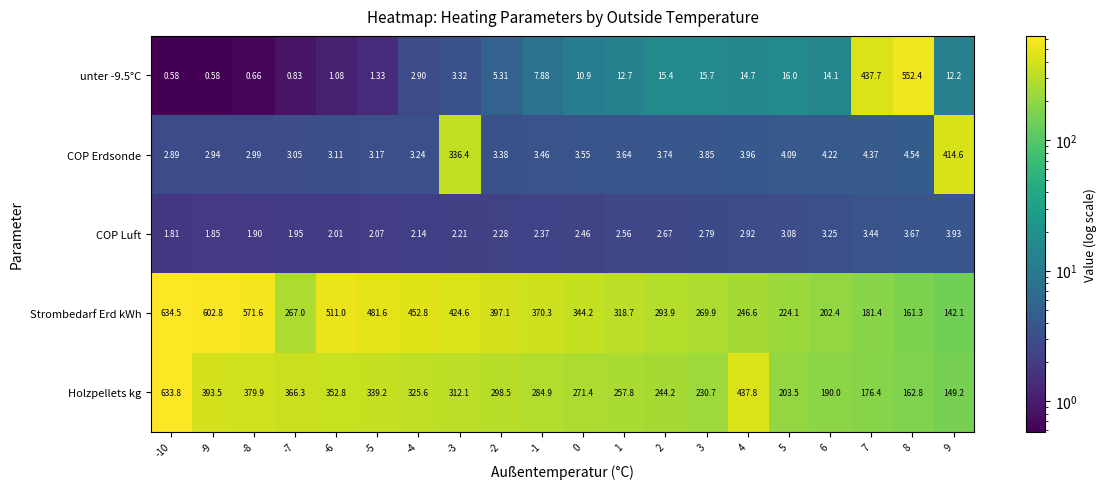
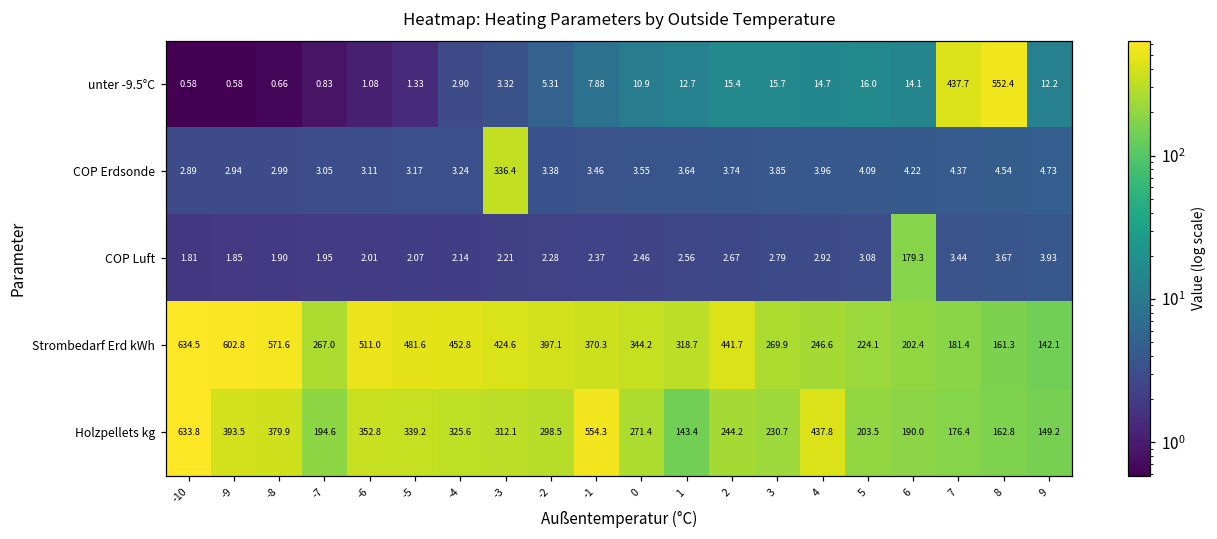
COP Erdsonde, 9: 414.6 -> 4.73
COP Luft, 6: 3.25 -> 179.3
Strombedarf Erd kWh, 2: 293.9 -> 441.7
Holzpellets kg, -7: 366.3 -> 194.6
Holzpellets kg, -1: 284.9 -> 554.3
Holzpellets kg, 1: 257.8 -> 143.4
